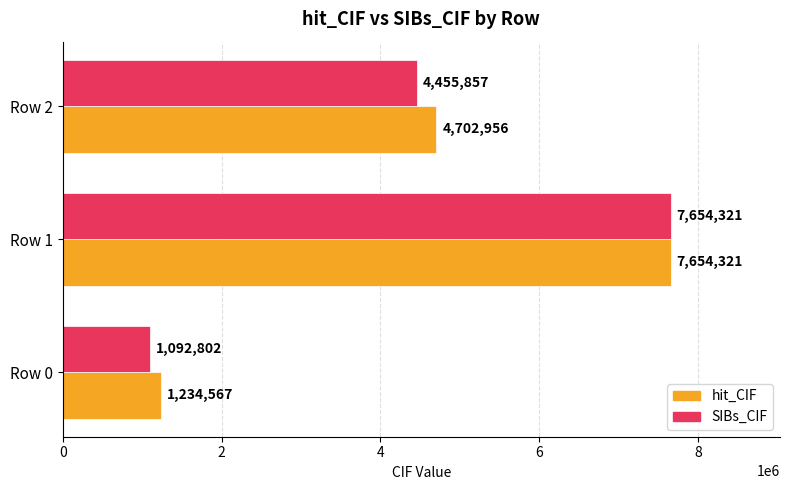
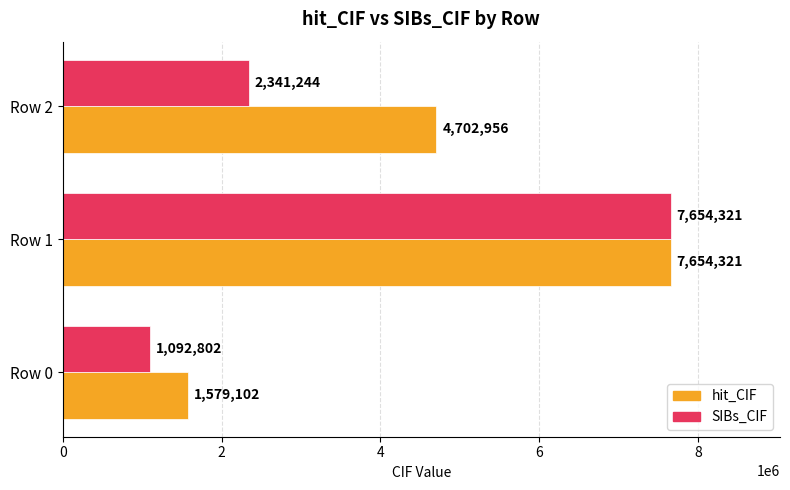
SIBs_CIF, Row 2: 4,455,857 -> 2,341,244
hit_CIF, Row 0: 1,234,567 -> 1,579,102
